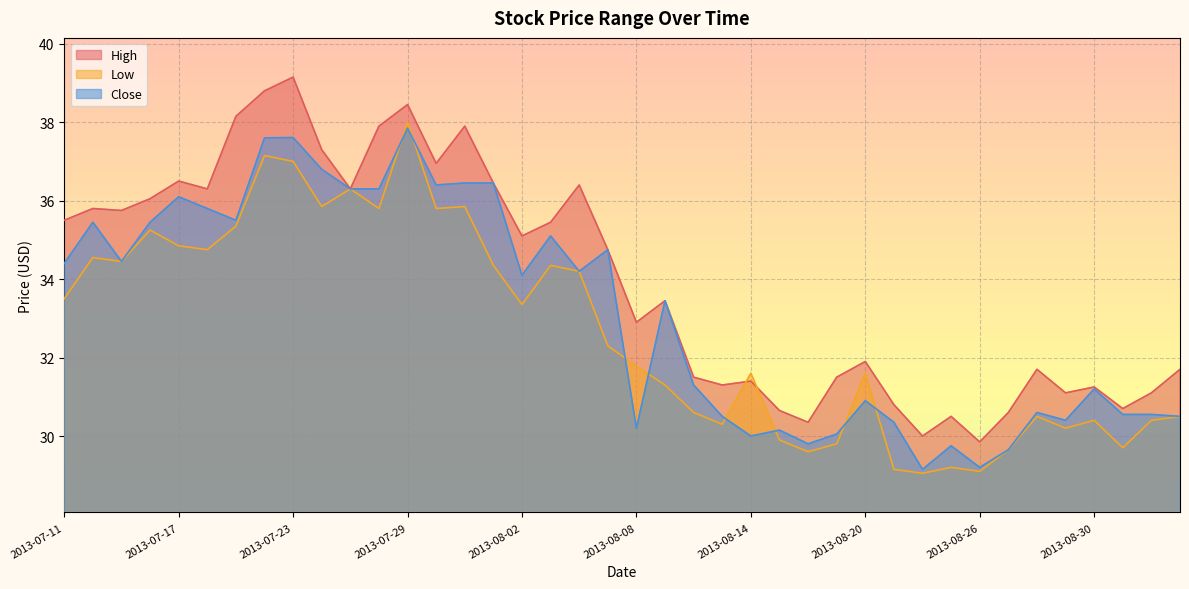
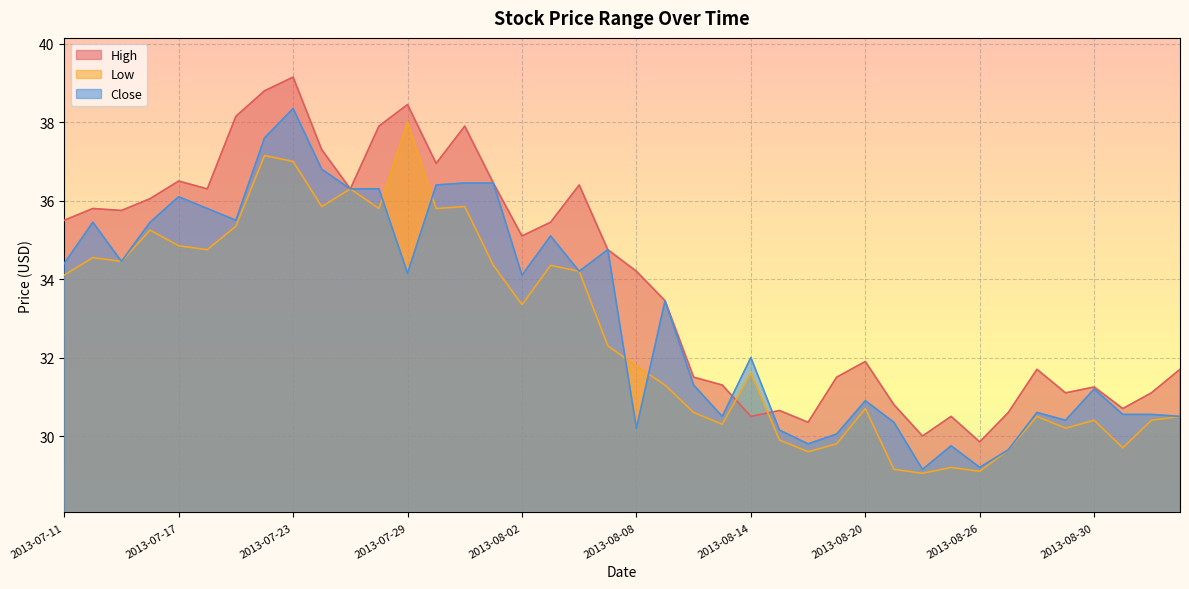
Low, 2013-07-11: 33.5 -> 34.1
Close, 2013-07-23: 37.6 -> 38.4
Close, 2013-07-29: 37.9 -> 34.2
High, 2013-08-08: 32.9 -> 34.2
High, 2013-08-14: 31.4 -> 30.5
Close, 2013-08-14: 30 -> 32
Low, 2013-08-20: 31.6 -> 30.7
